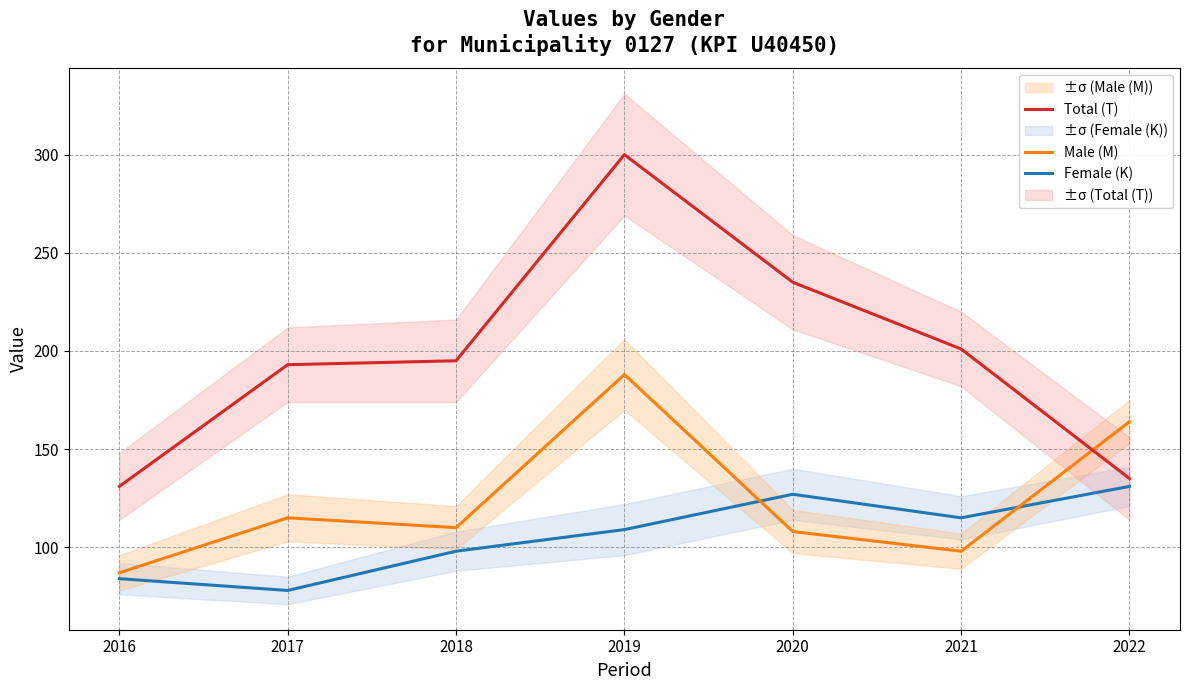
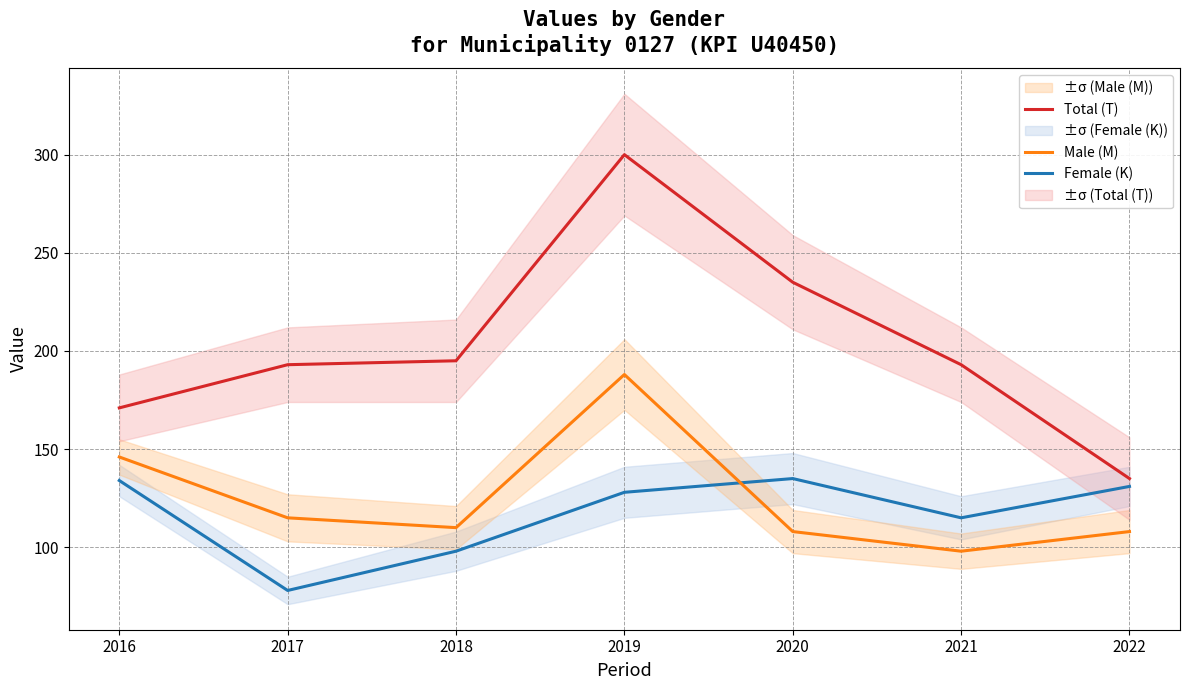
Female (K), 2016: 84 -> 134
Male (M), 2016: 87 -> 146
Total (T), 2016: 131 -> 171
Female (K), 2019: 109 -> 128
Female (K), 2020: 127 -> 135
Total (T), 2021: 201 -> 193
Male (M), 2022: 164 -> 108
